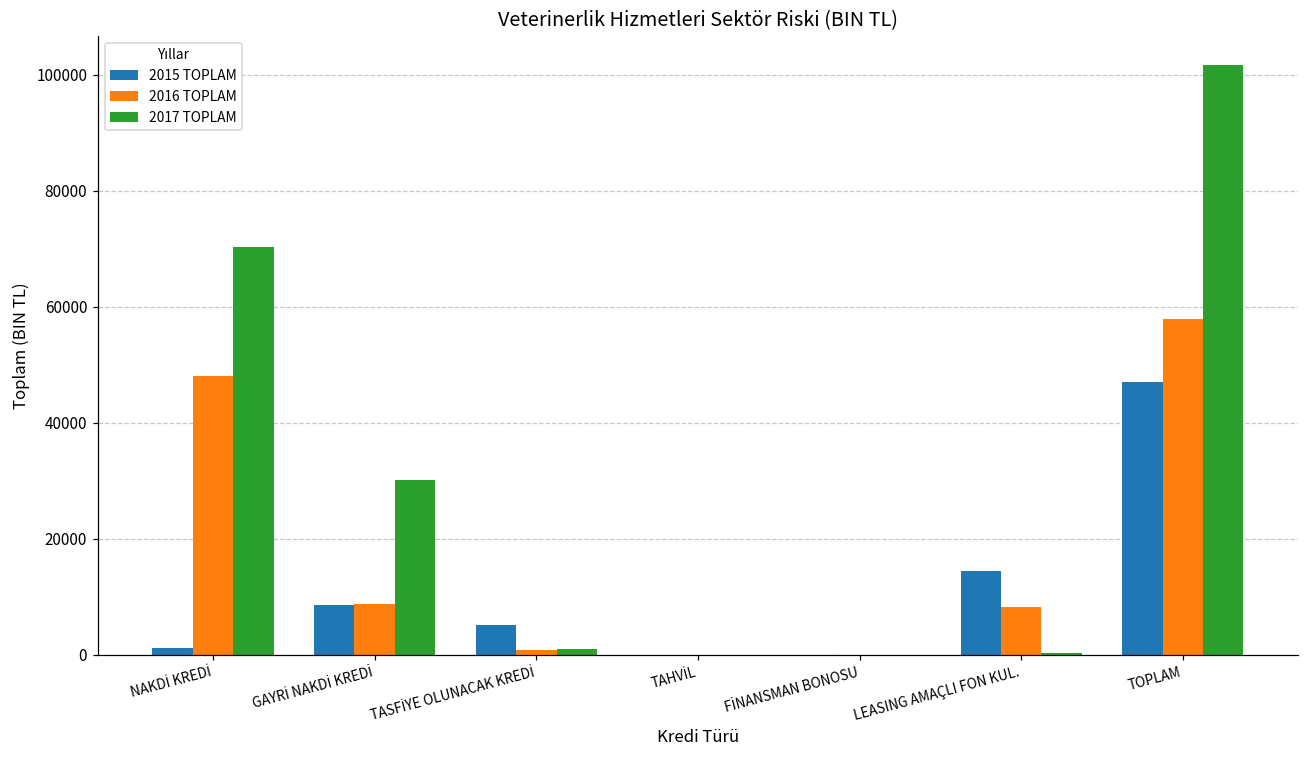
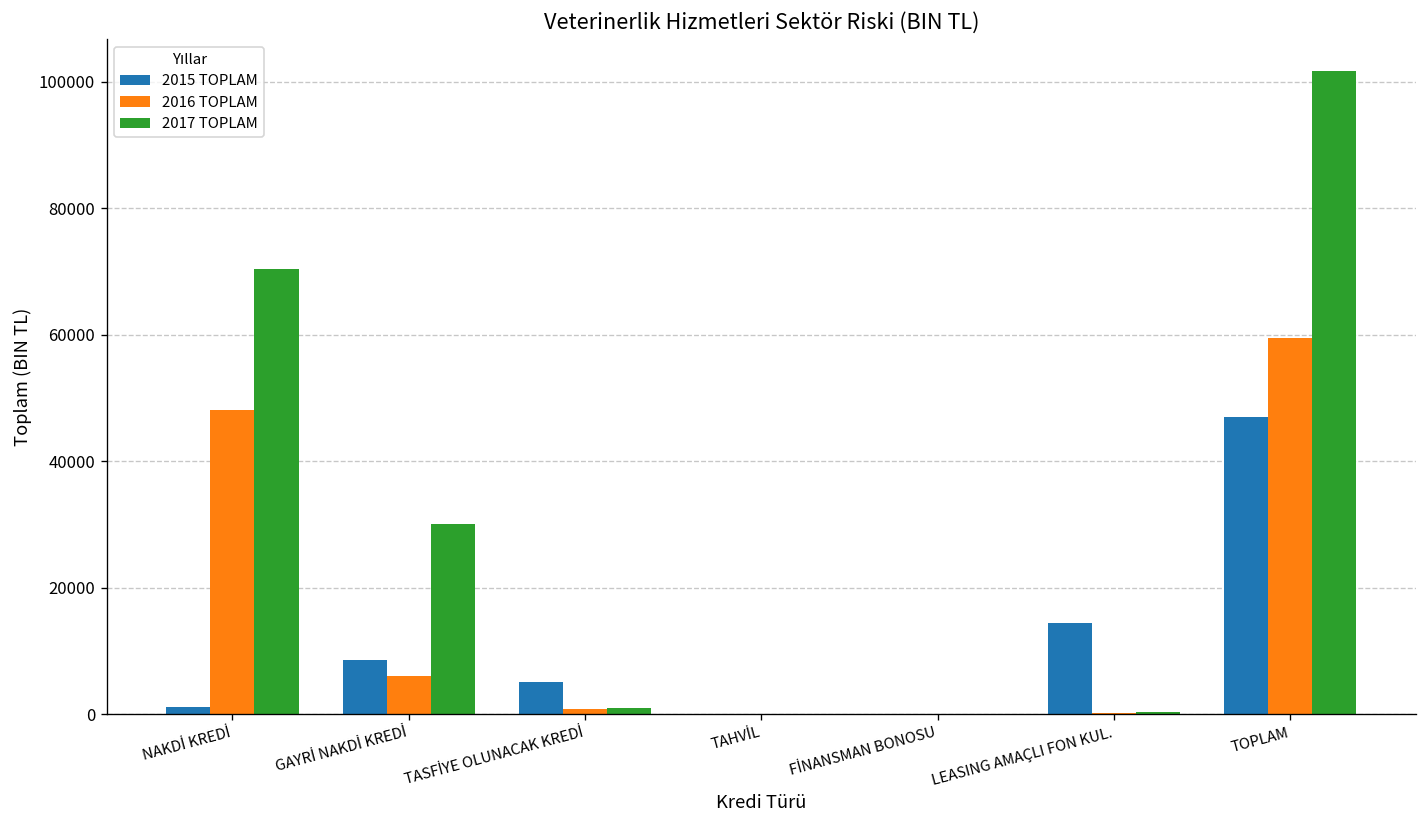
2016 TOPLAM, GAYRİ NAKDİ KREDİ: 9000 -> 6000
2016 TOPLAM, LEASING AMAÇLI FON KUL.: 8000 -> 0
2016 TOPLAM, TOPLAM: 58000 -> 59000
